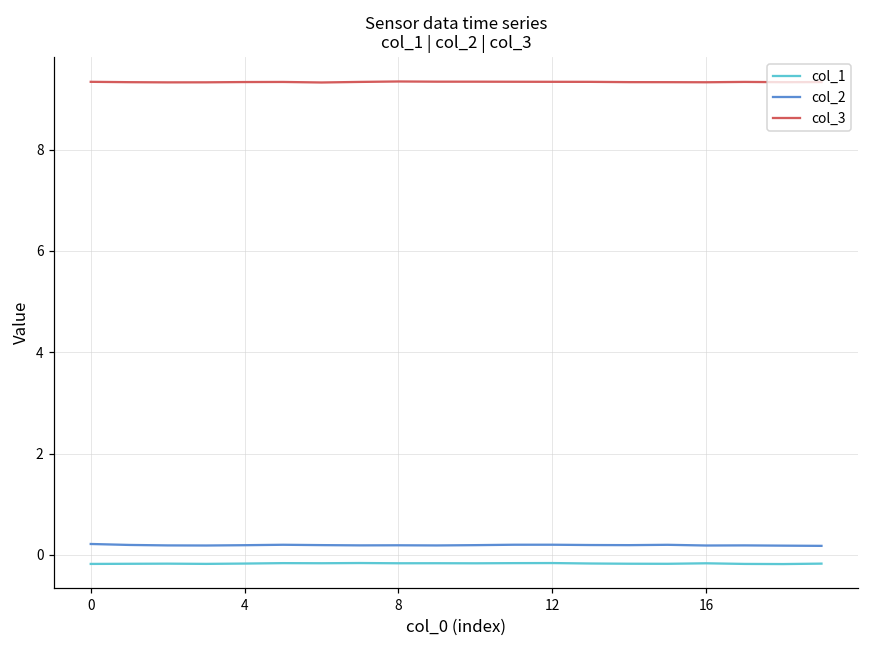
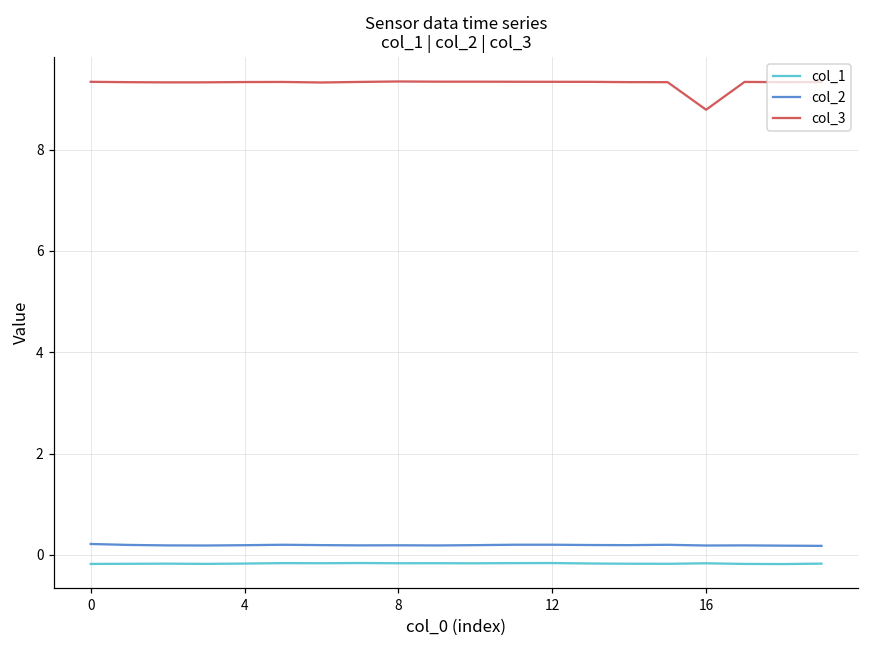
col_3, 16: 9.3 -> 8.8
